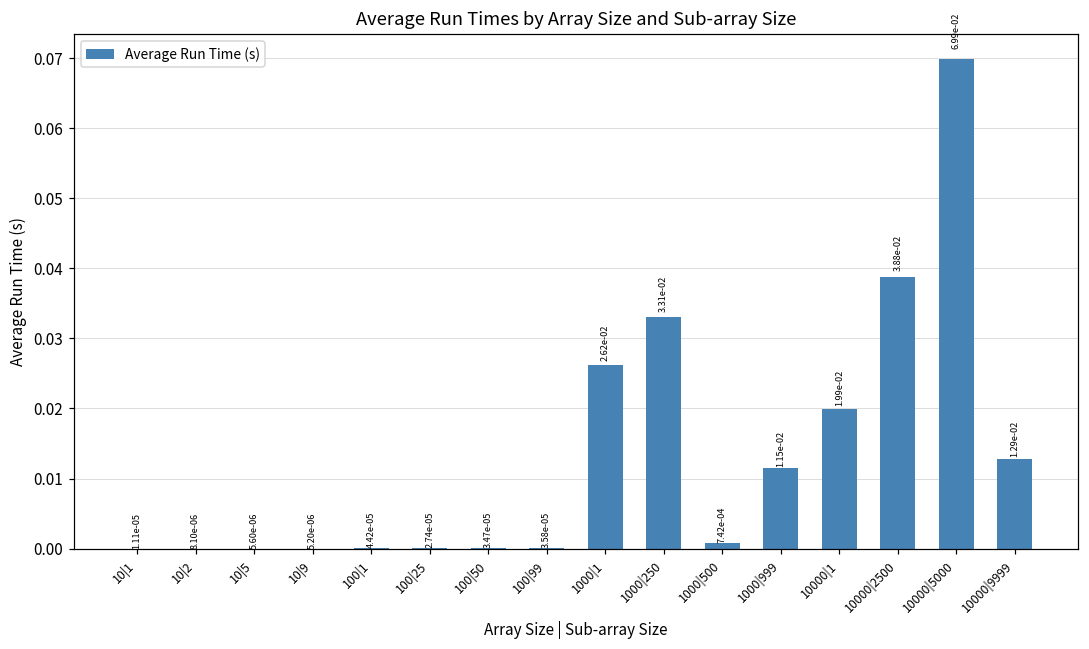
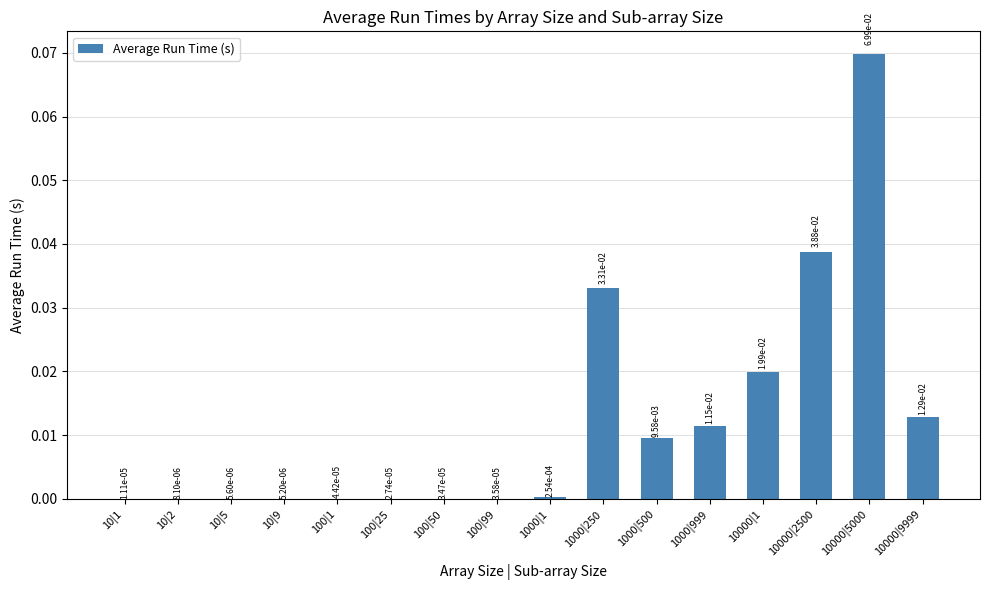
1000|1: 2.62e-02 -> 2.54e-04
1000|500: 7.42e-04 -> 9.58e-03
